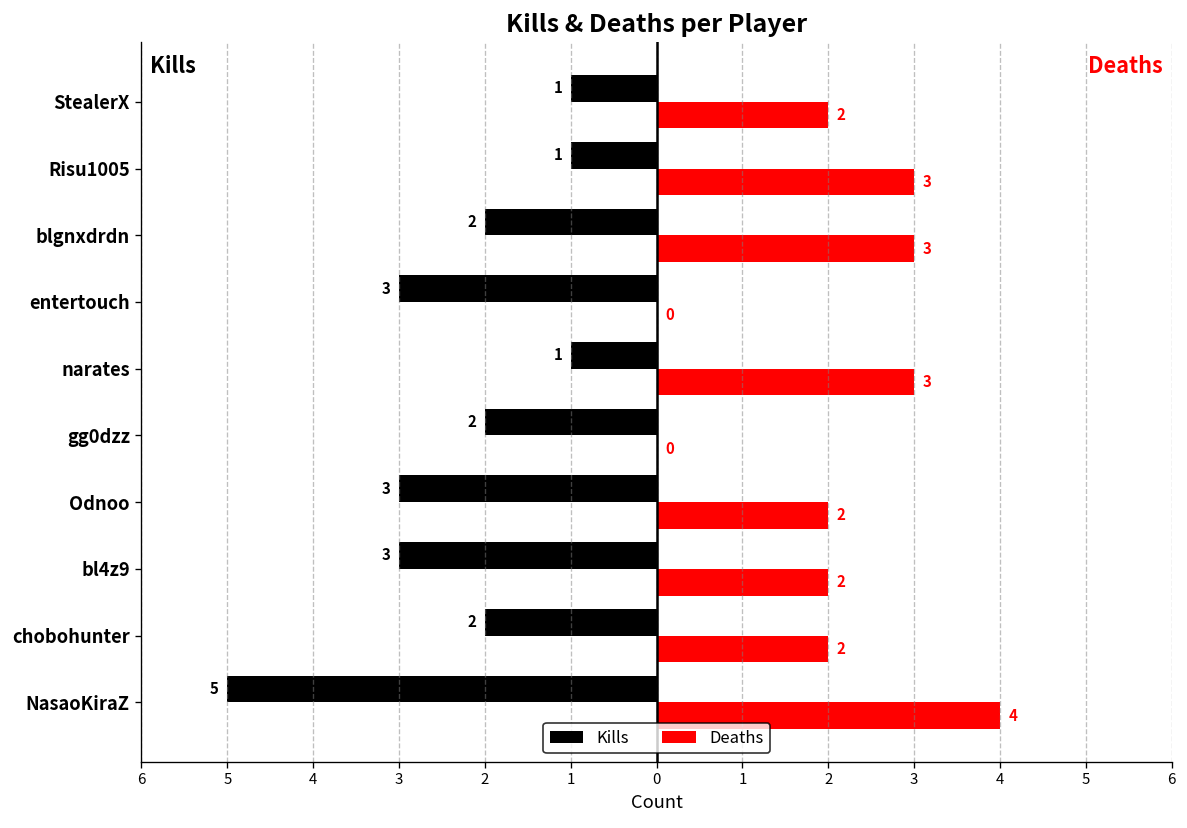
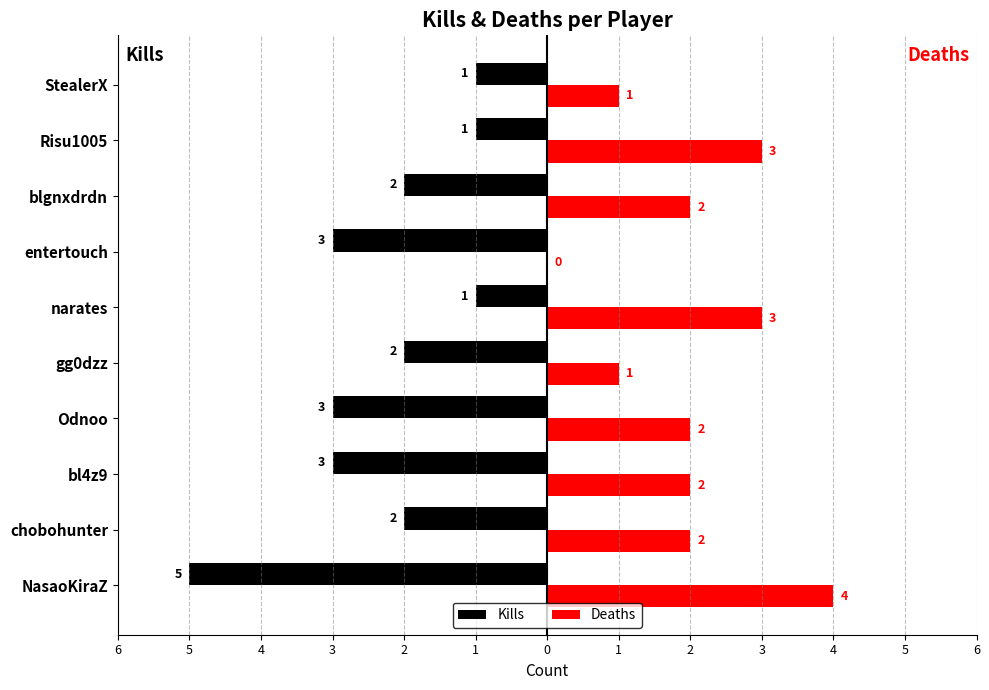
Deaths, StealerX: 2 -> 1
Deaths, blgnxdrdn: 3 -> 2
Deaths, gg0dzz: 0 -> 1
